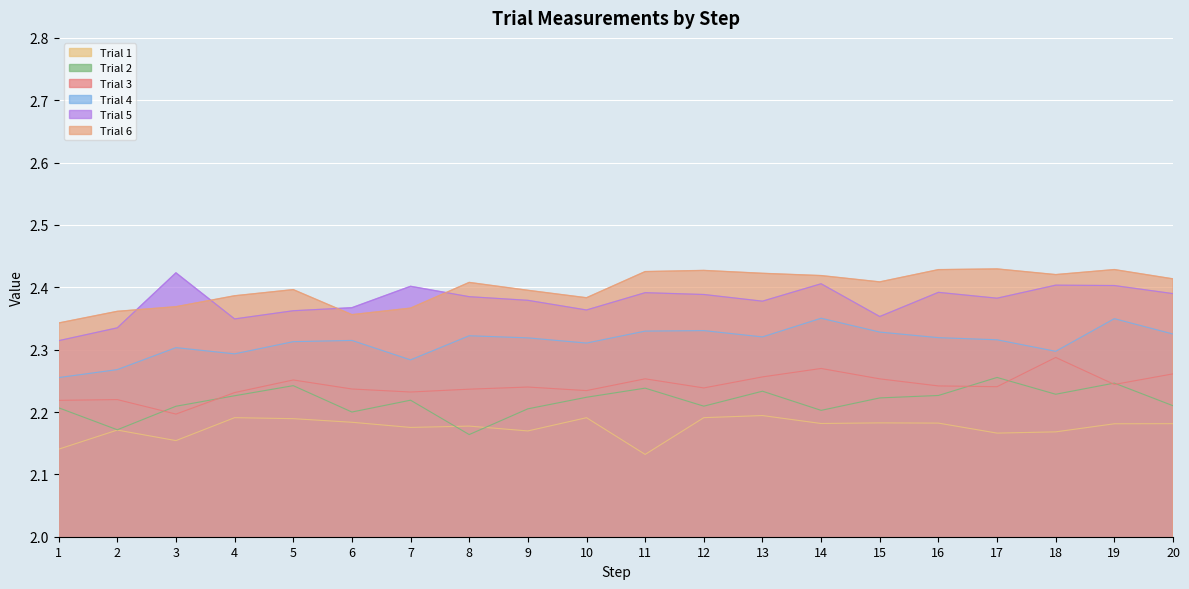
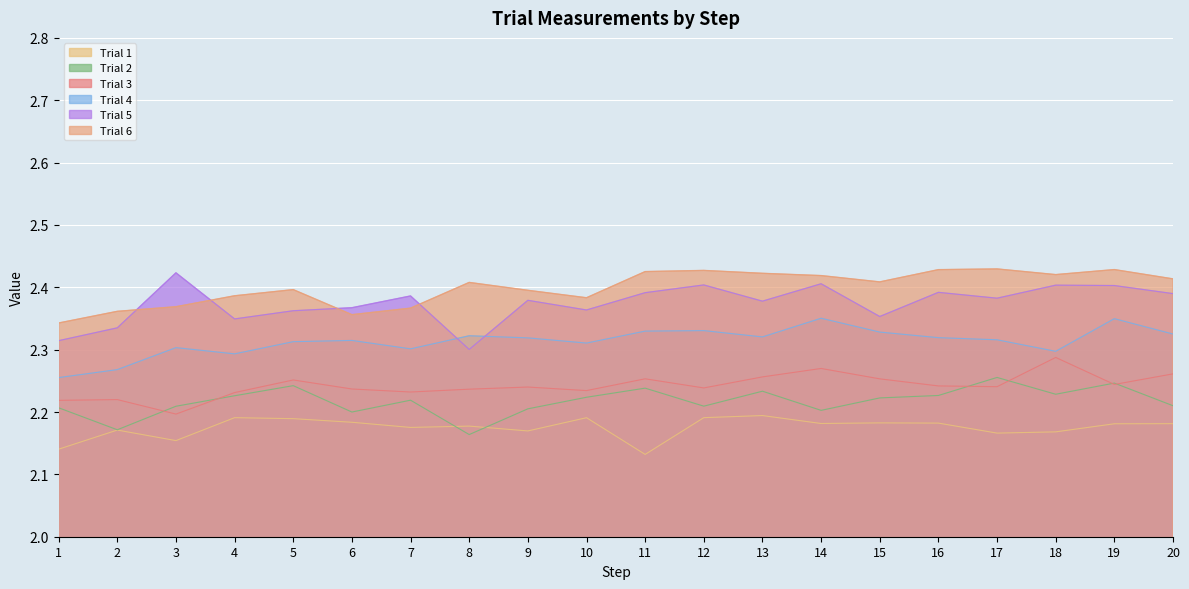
Trial 4, 7: 2.28 -> 2.30
Trial 5, 7: 2.40 -> 2.39
Trial 5, 8: 2.38 -> 2.30
Trial 5, 12: 2.39 -> 2.40
